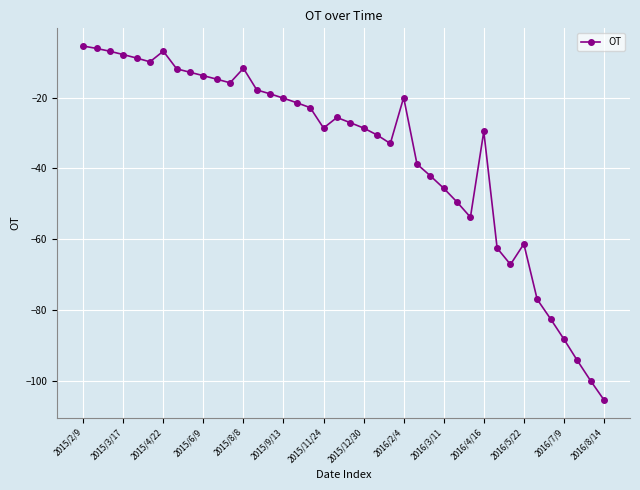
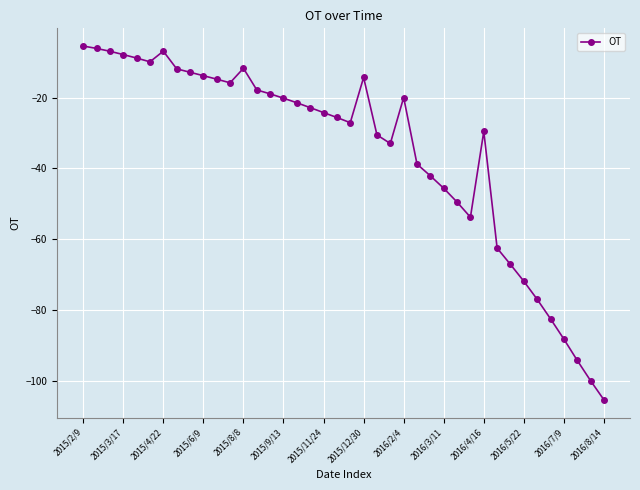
2015/11/24: -29 -> -24
2015/12/30: -29 -> -14
2016/5/22: -61 -> -72
